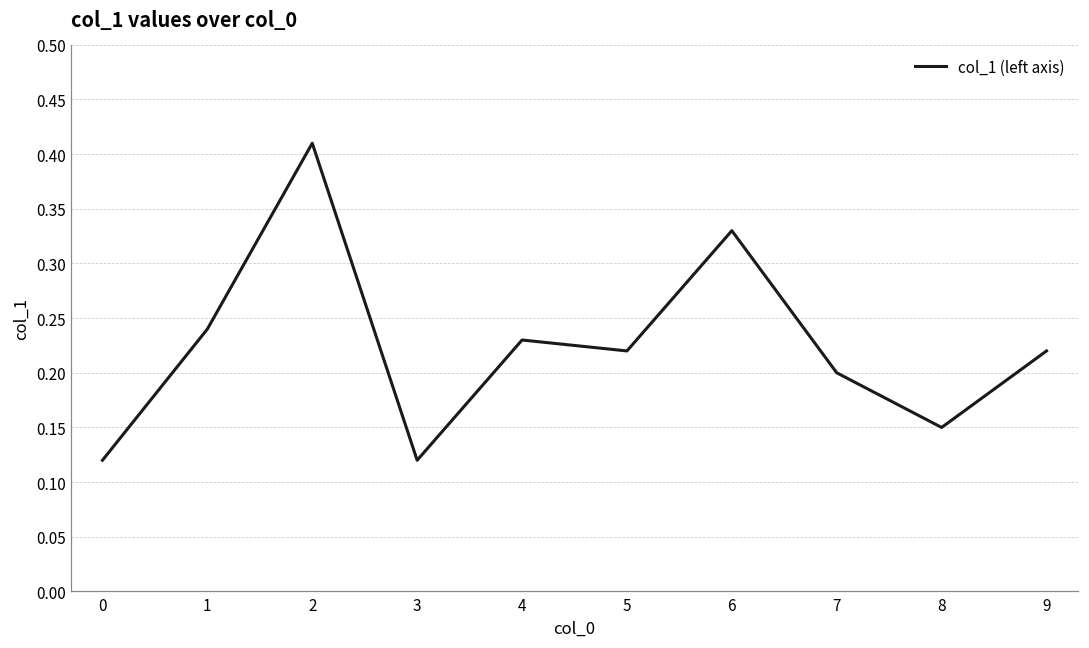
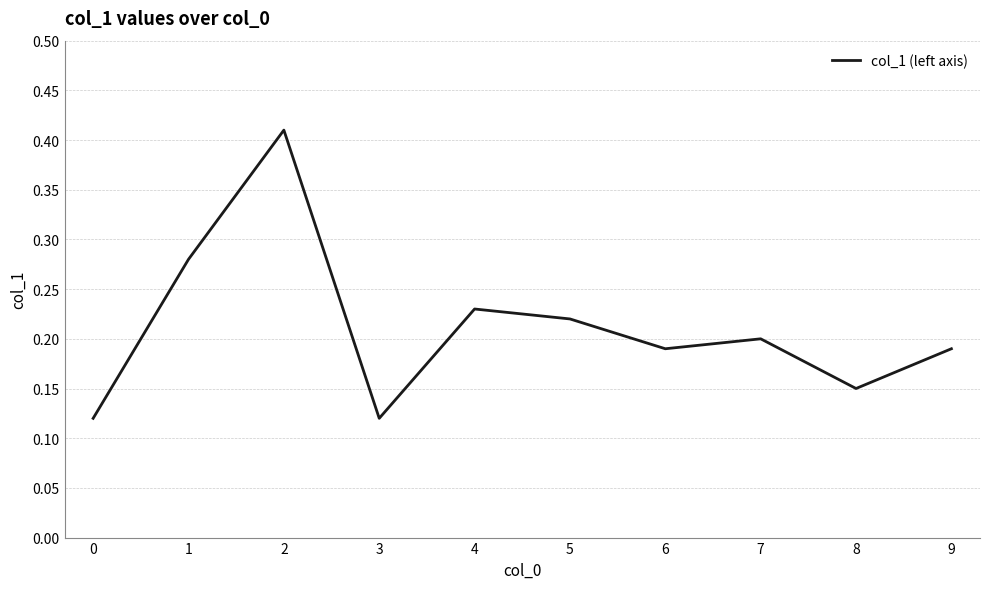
1: 0.24 -> 0.28
6: 0.33 -> 0.19
9: 0.22 -> 0.19
